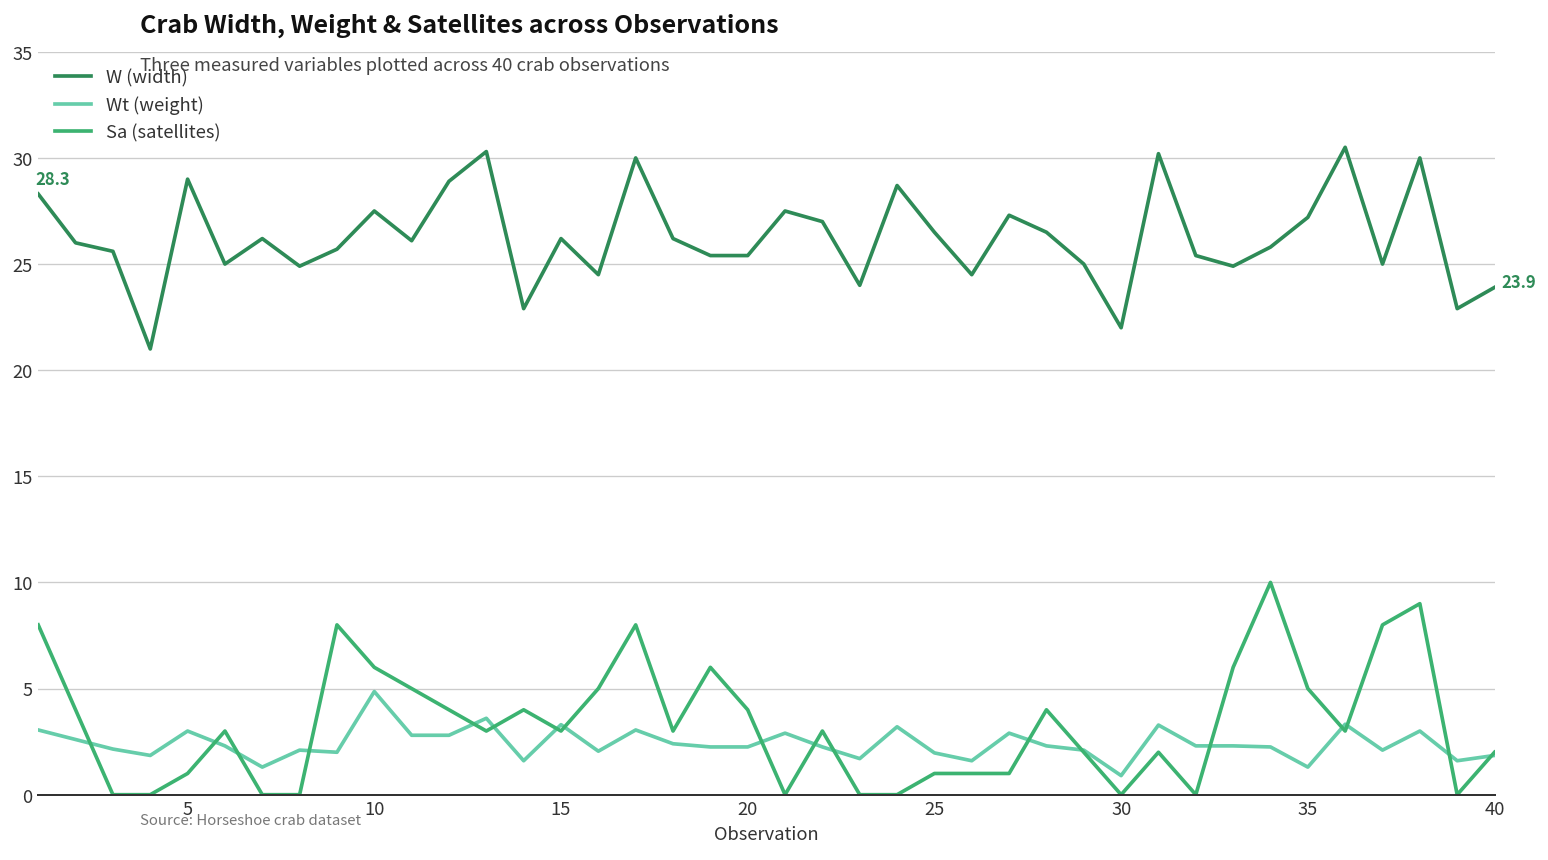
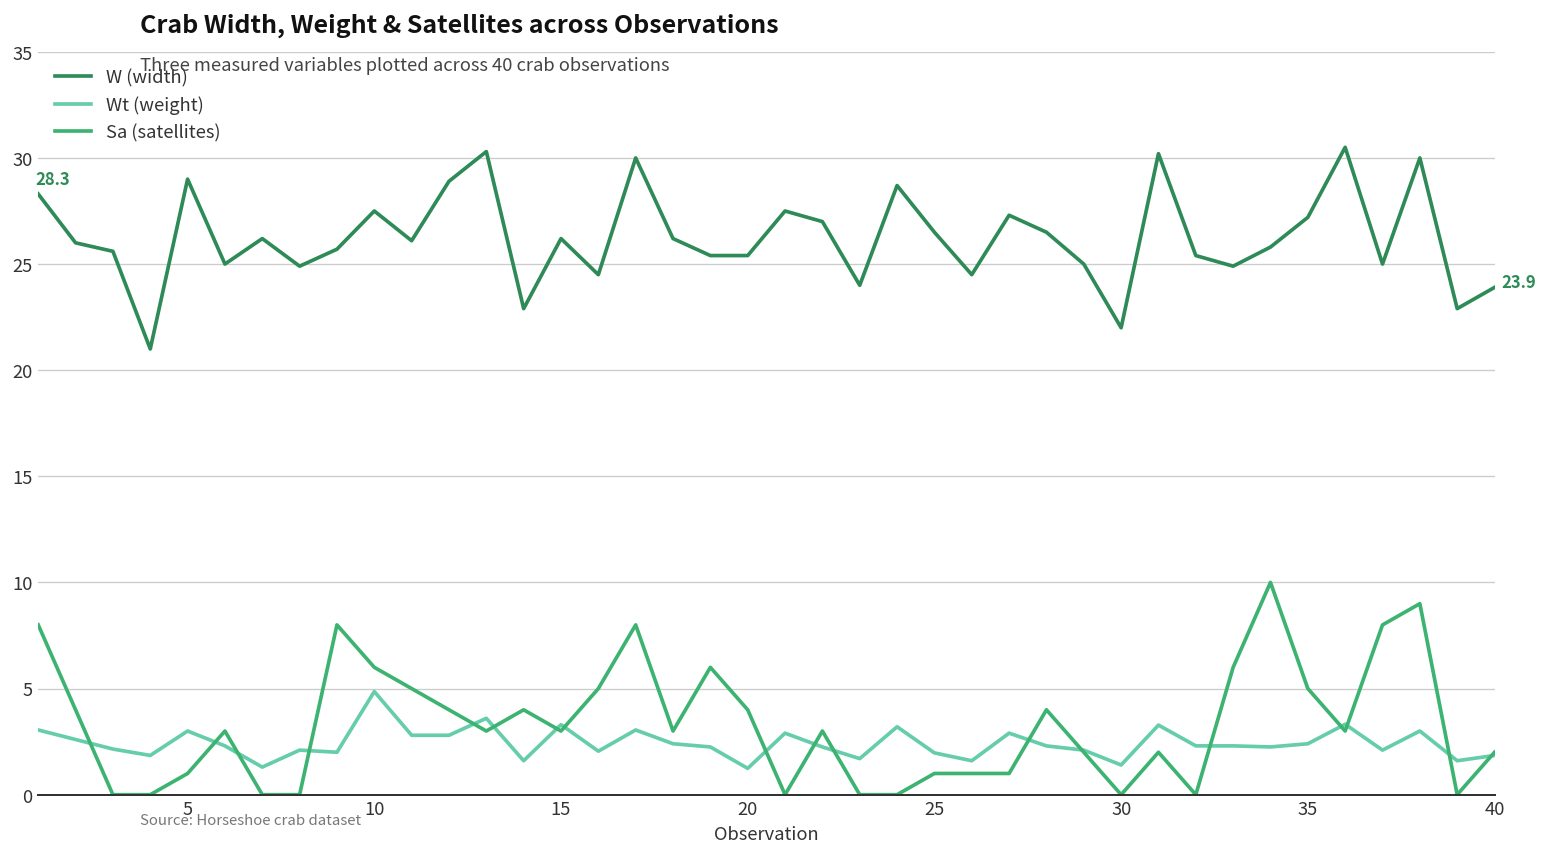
Wt (weight), 20: 2.3 -> 1.2
Wt (weight), 30: 0.9 -> 1.4
Wt (weight), 35: 1.3 -> 2.4
